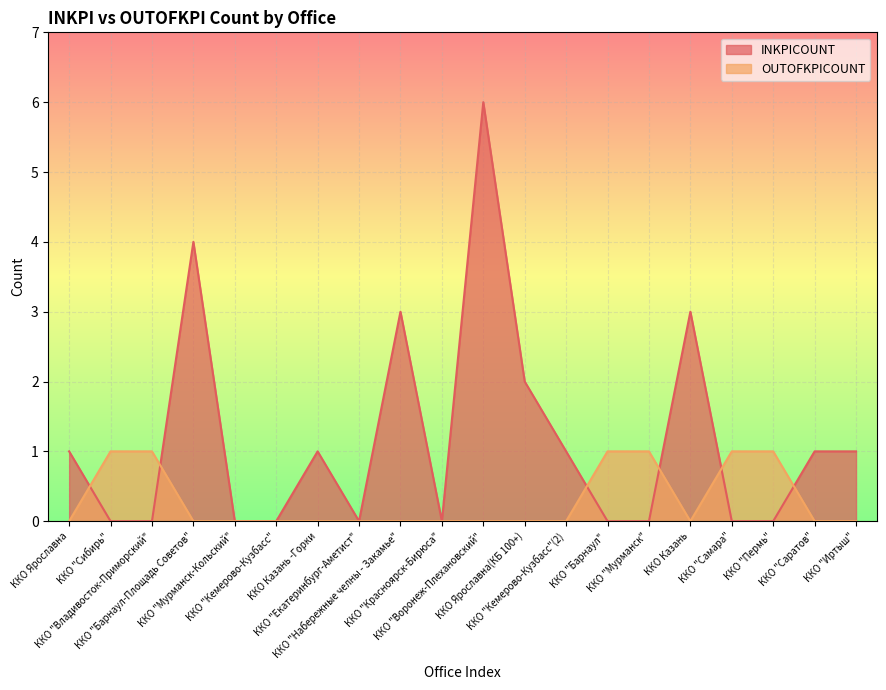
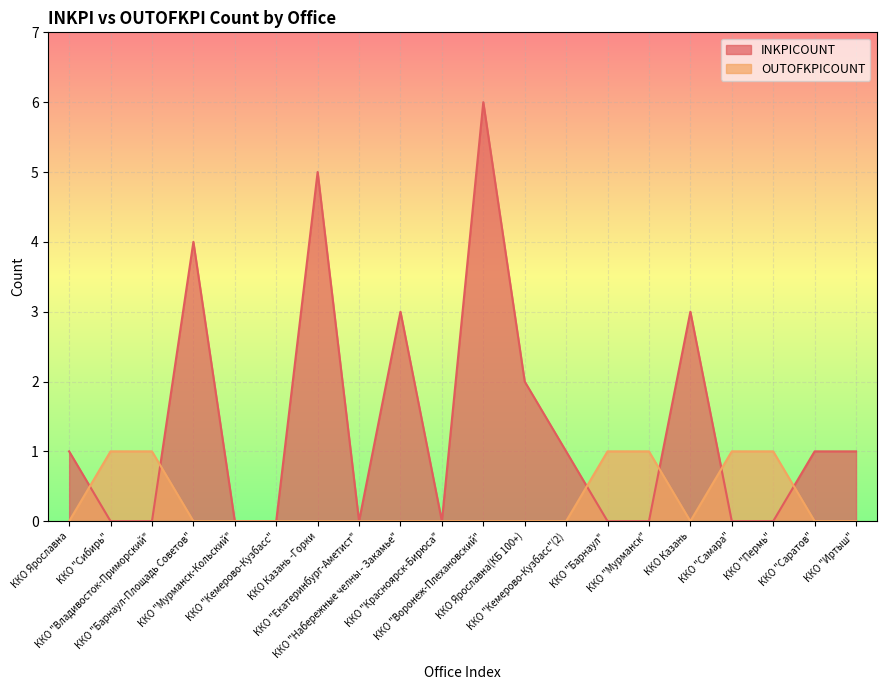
INKPICOUNT, ККО Казань -Горки: 1 -> 5
